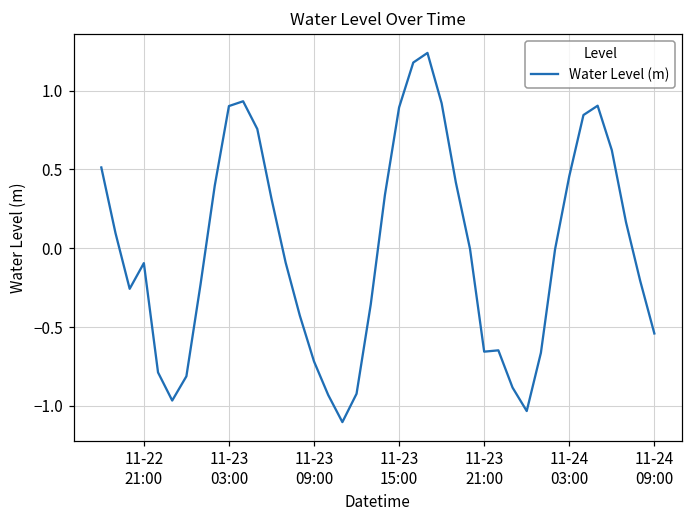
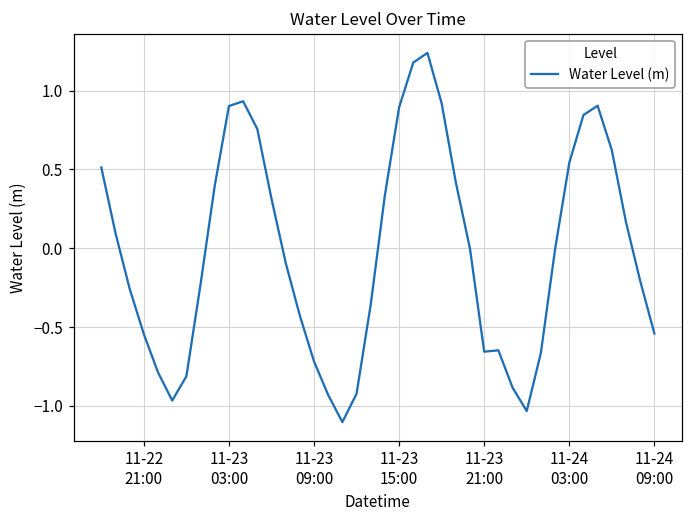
11-22 21:00: -0.09 -> -0.55
11-24 03:00: 0.46 -> 0.54
